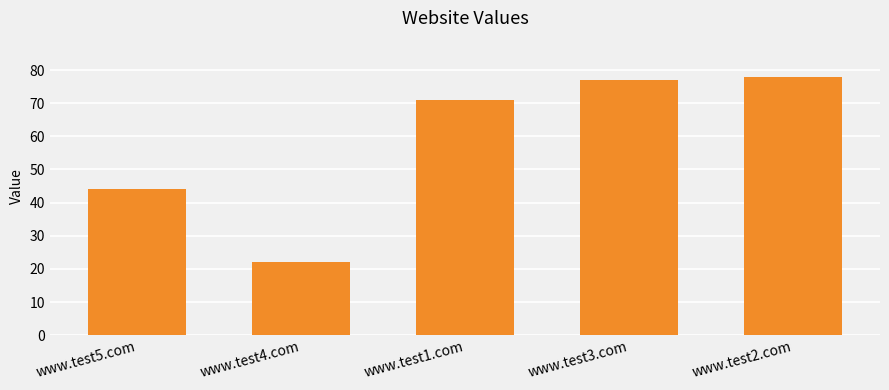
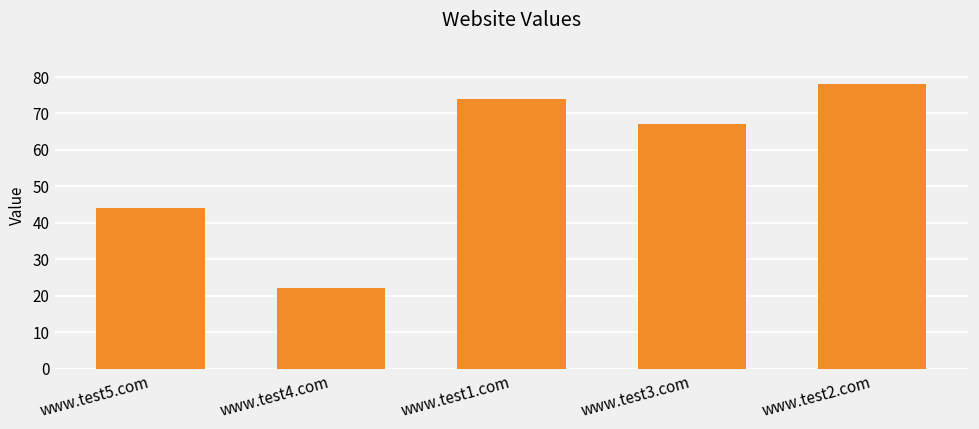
www.test1.com: 71 -> 74
www.test3.com: 77 -> 67
